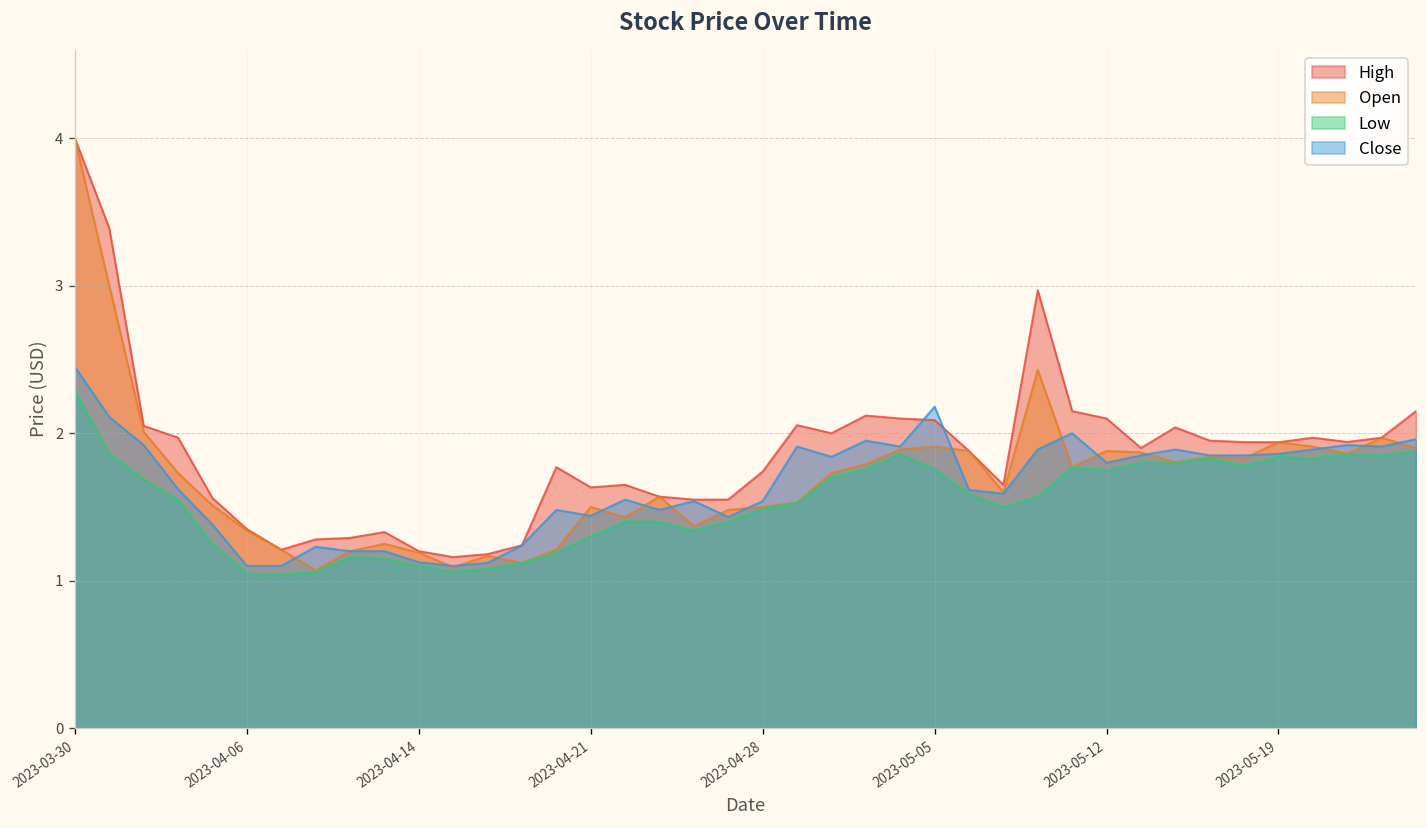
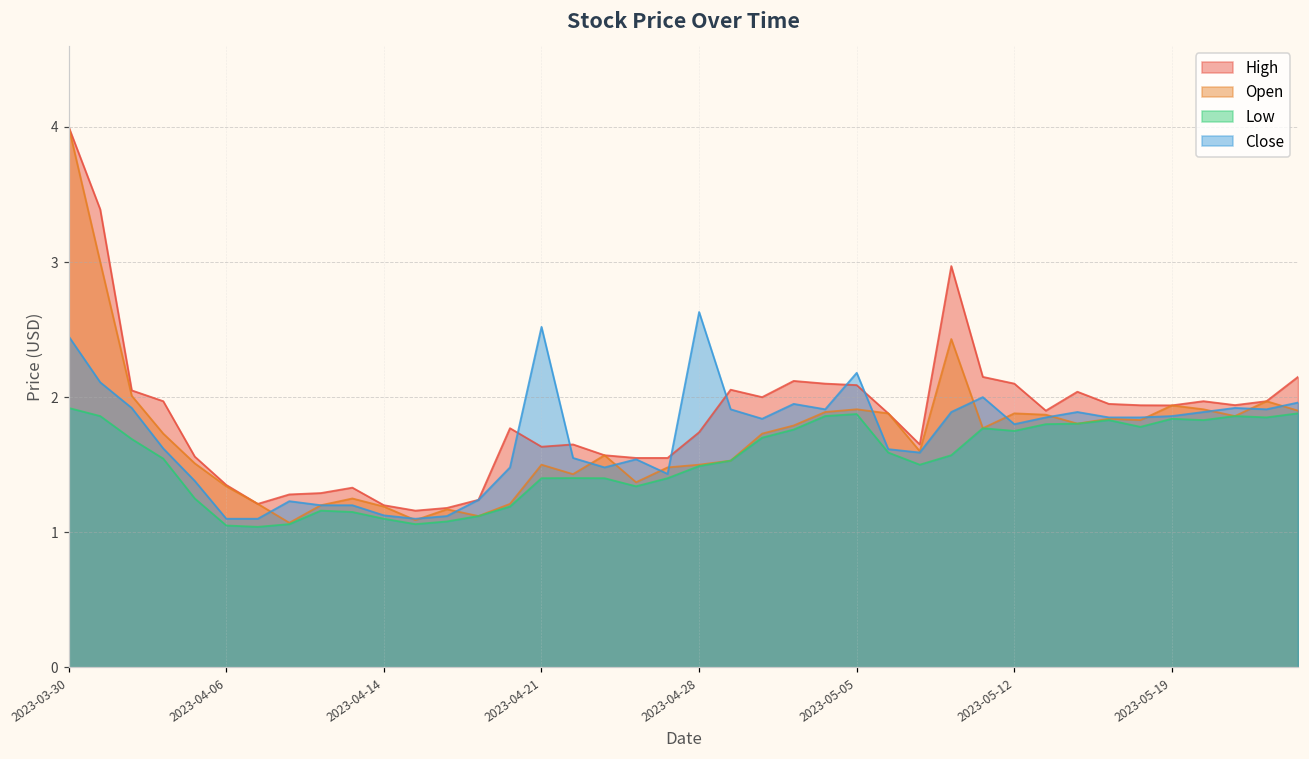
Low, 2023-03-30: 2.29 -> 1.92
Low, 2023-04-21: 1.3 -> 1.4
Close, 2023-04-21: 1.44 -> 2.52
Close, 2023-04-28: 1.54 -> 2.63
Low, 2023-05-05: 1.76 -> 1.88
